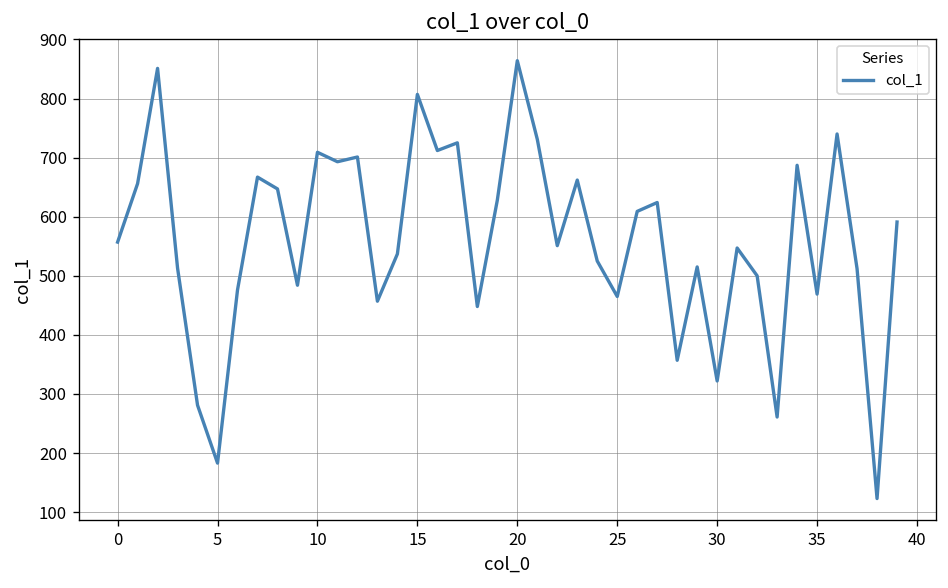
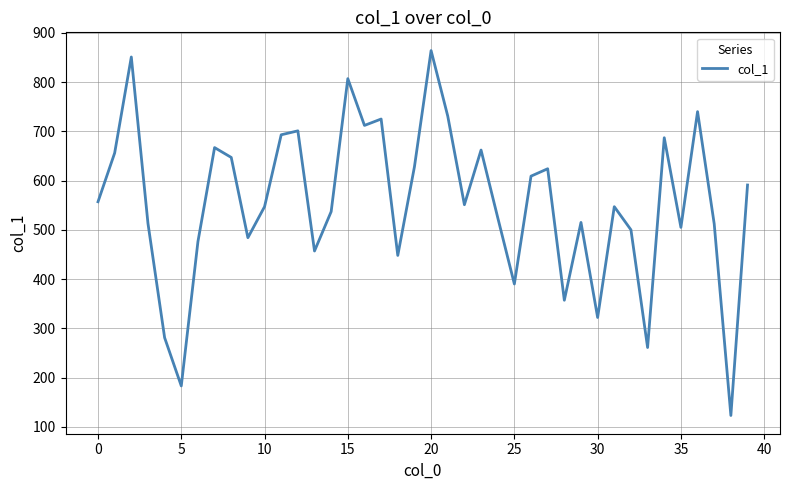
10: 710 -> 550
25: 470 -> 390
35: 470 -> 510
